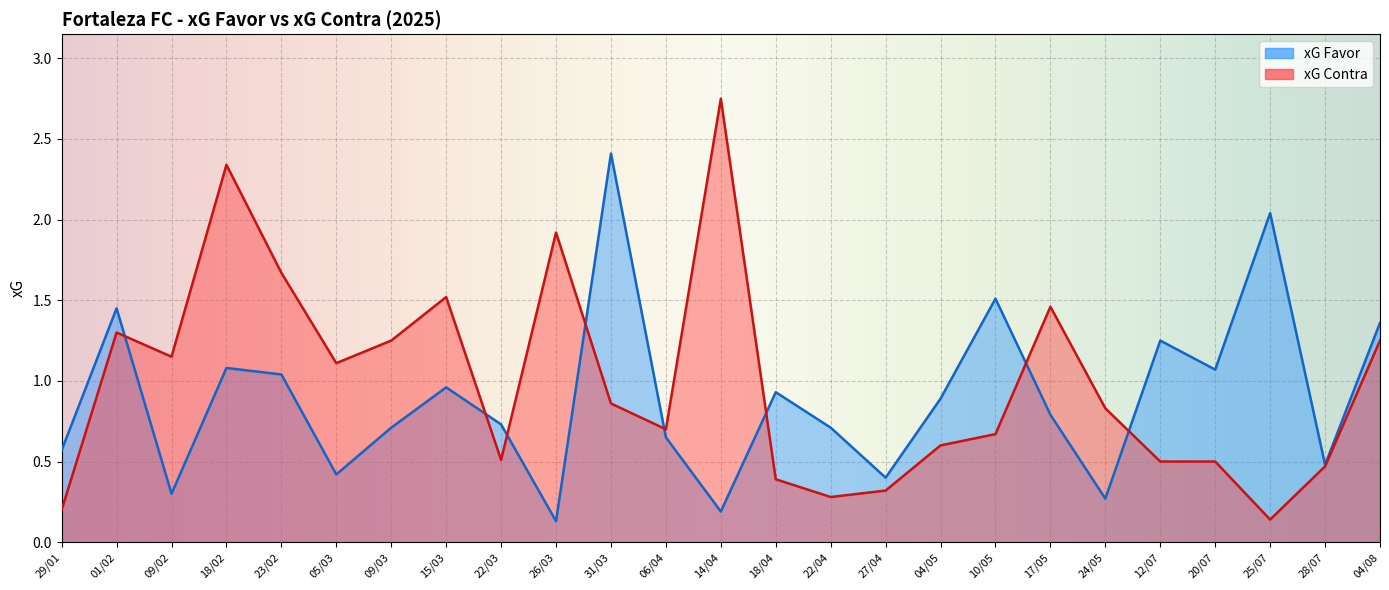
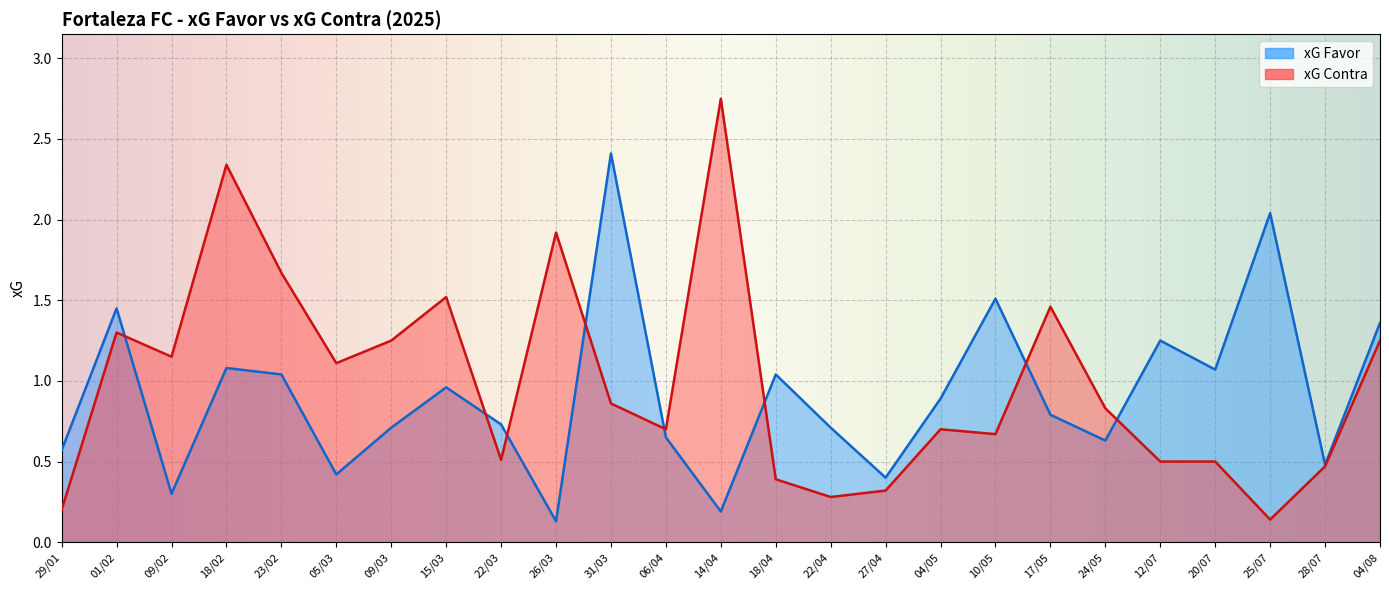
xG Favor, 18/04: 0.93 -> 1.04
xG Contra, 04/05: 0.6 -> 0.7
xG Favor, 24/05: 0.27 -> 0.63
